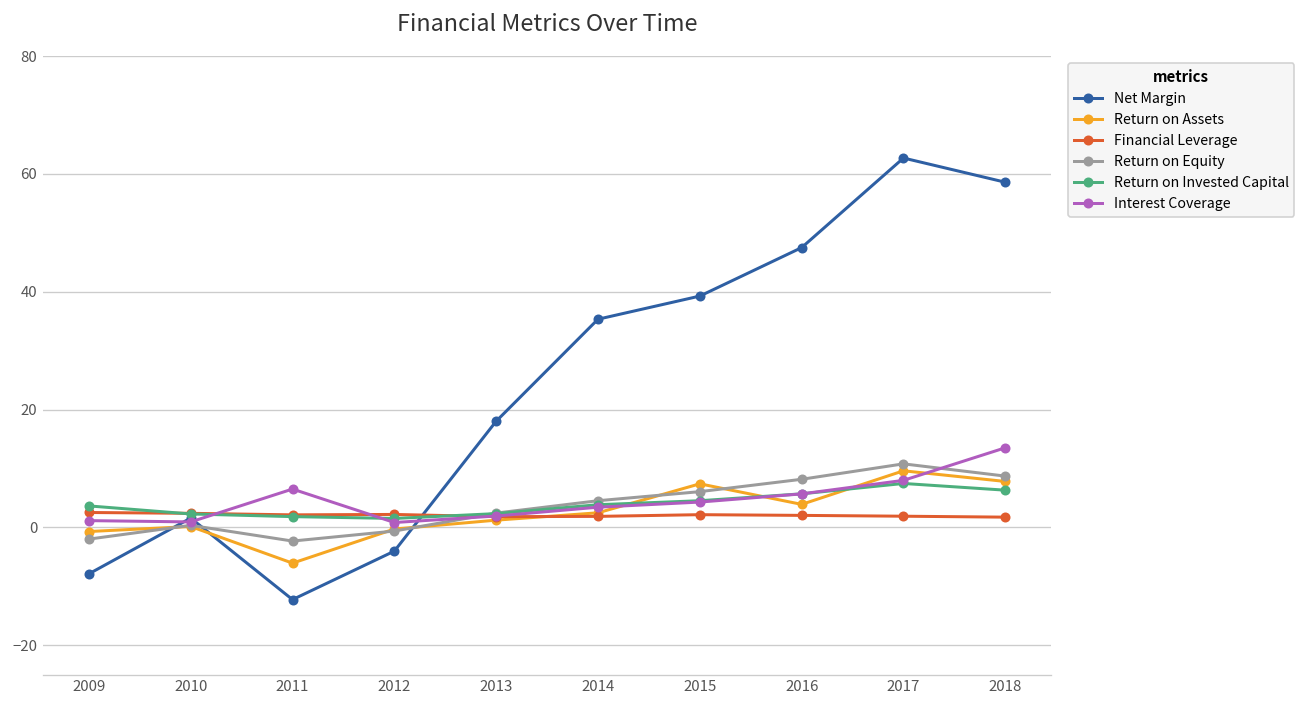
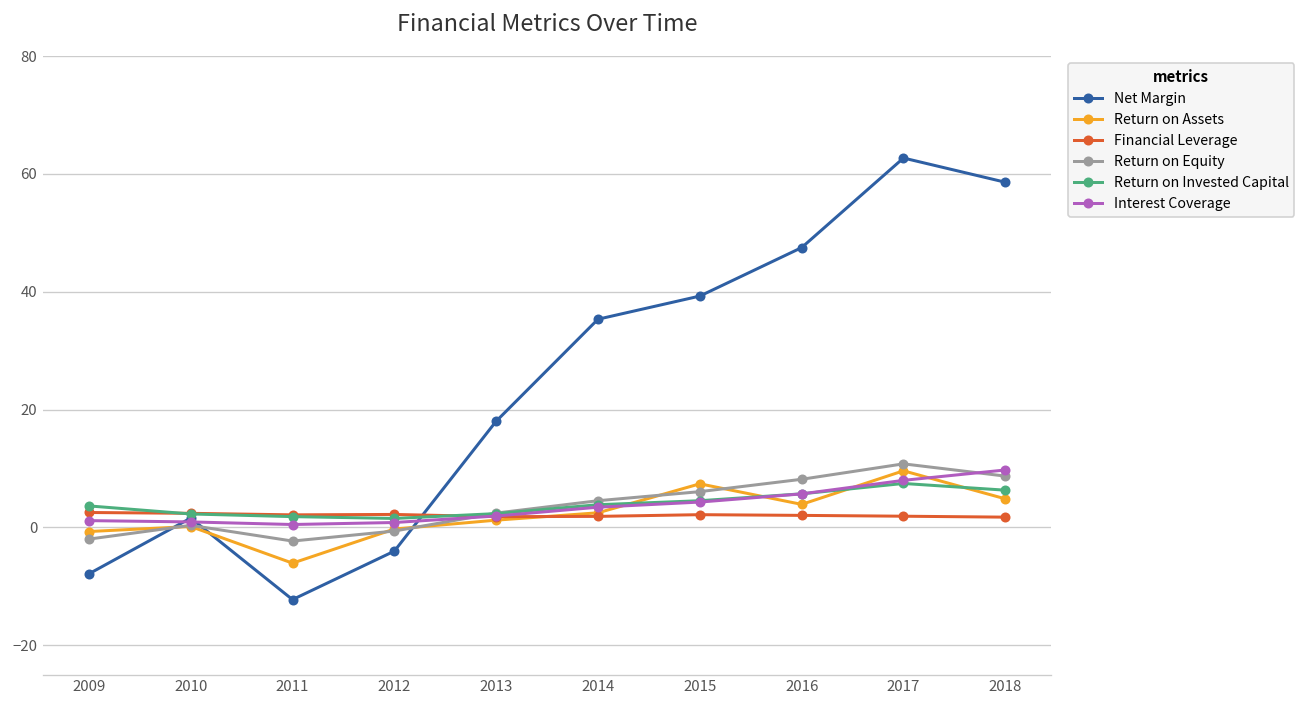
Interest Coverage, 2011: 7 -> 0
Return on Assets, 2018: 8 -> 5
Interest Coverage, 2018: 14 -> 10
